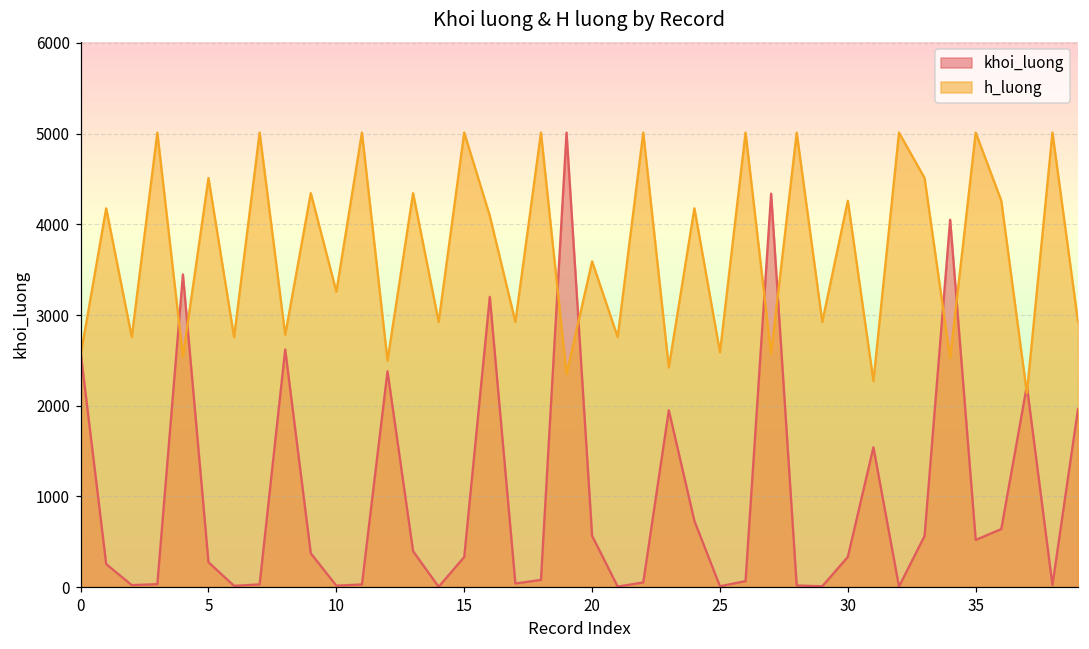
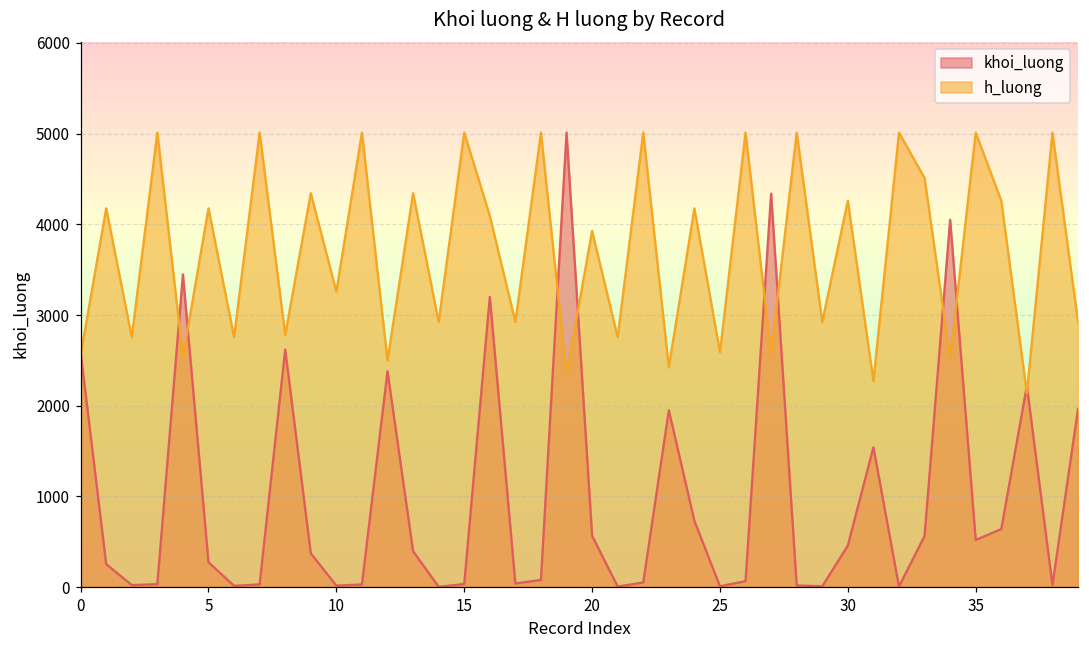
h_luong, 5: 4500 -> 4200
khoi_luong, 15: 300 -> 0
h_luong, 20: 3600 -> 3900
khoi_luong, 30: 300 -> 500
